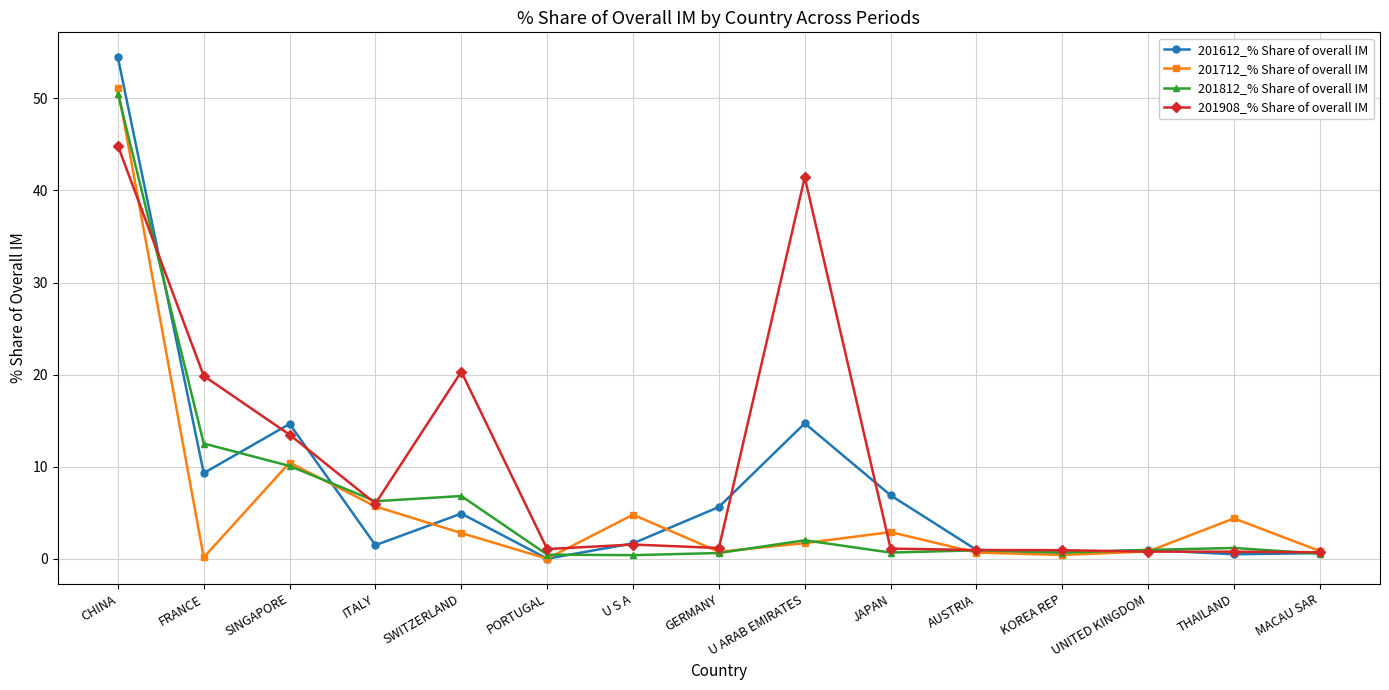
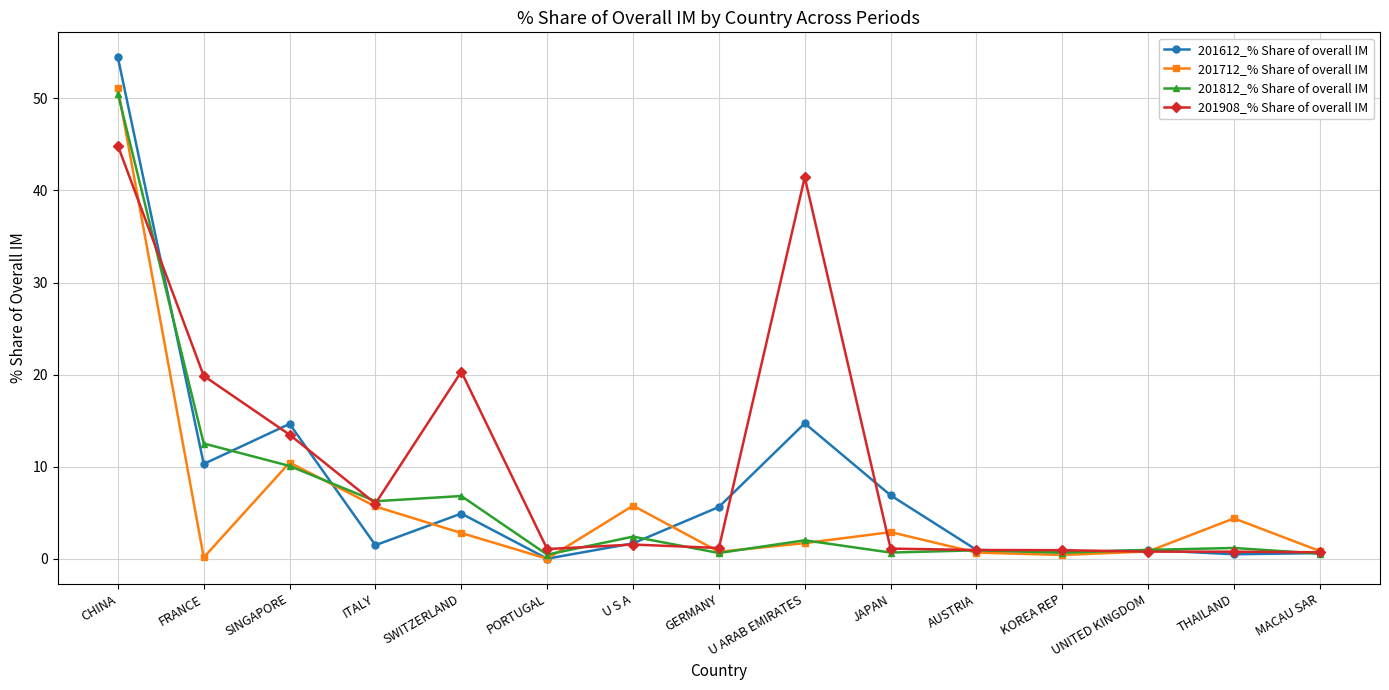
201612_% Share of overall IM, FRANCE: 9 -> 10
201712_% Share of overall IM, U S A: 5 -> 6
201812_% Share of overall IM, U S A: 0 -> 2
